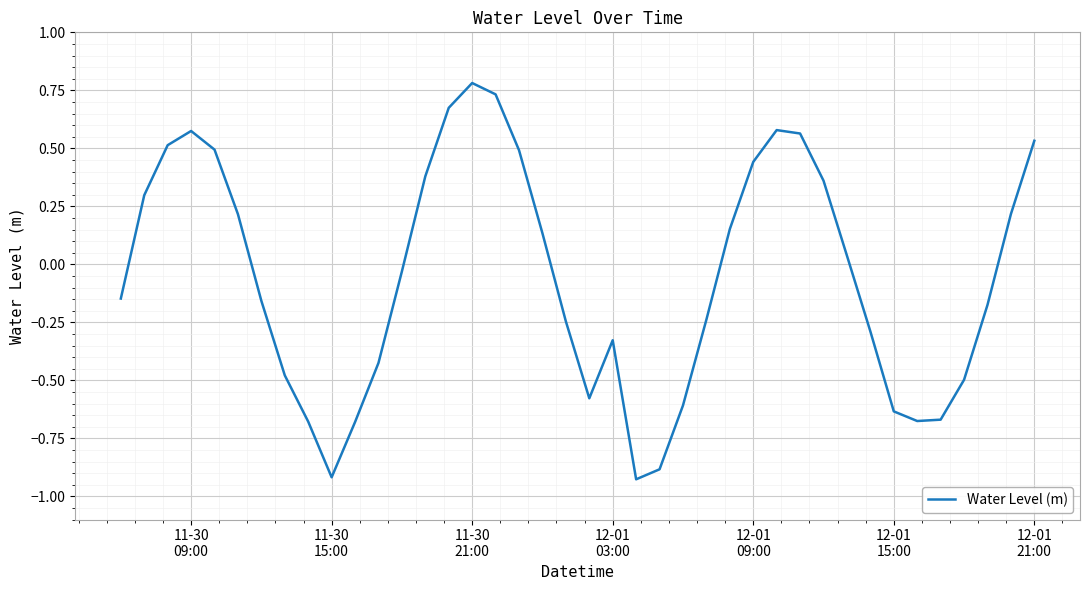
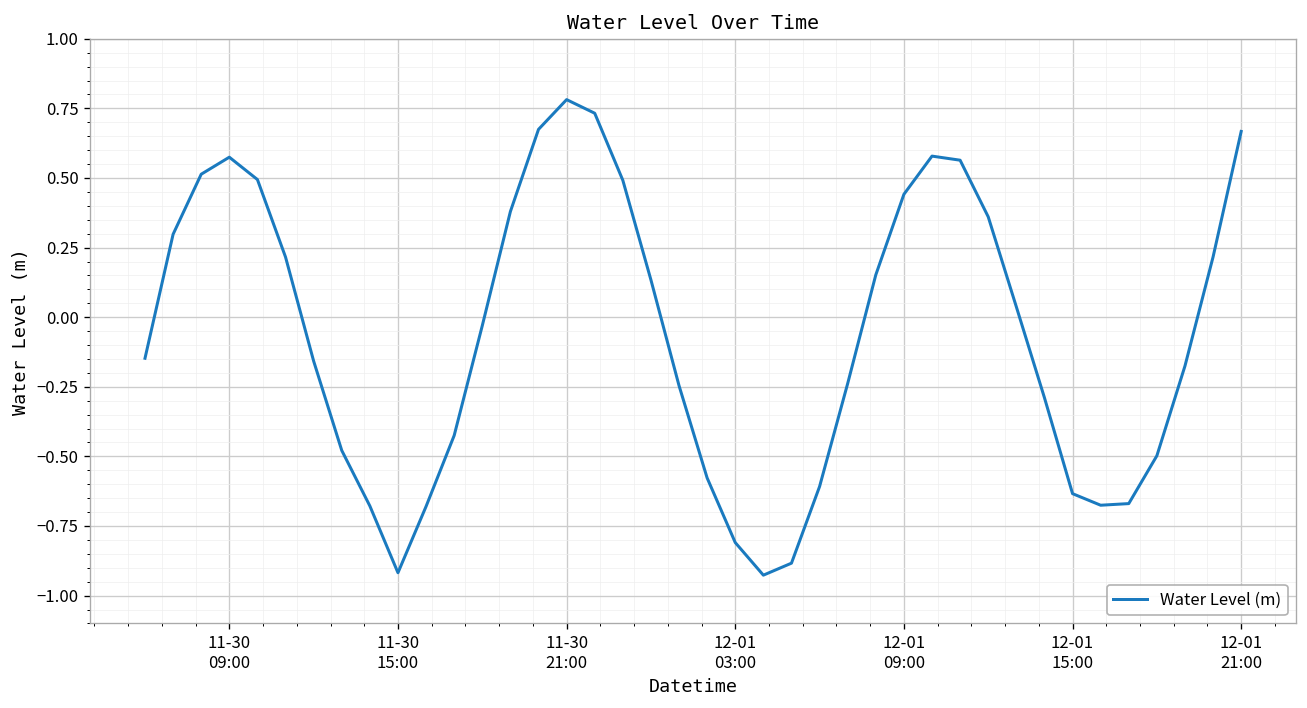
12-01 03:00: -0.33 -> -0.81
12-01 21:00: 0.53 -> 0.67
